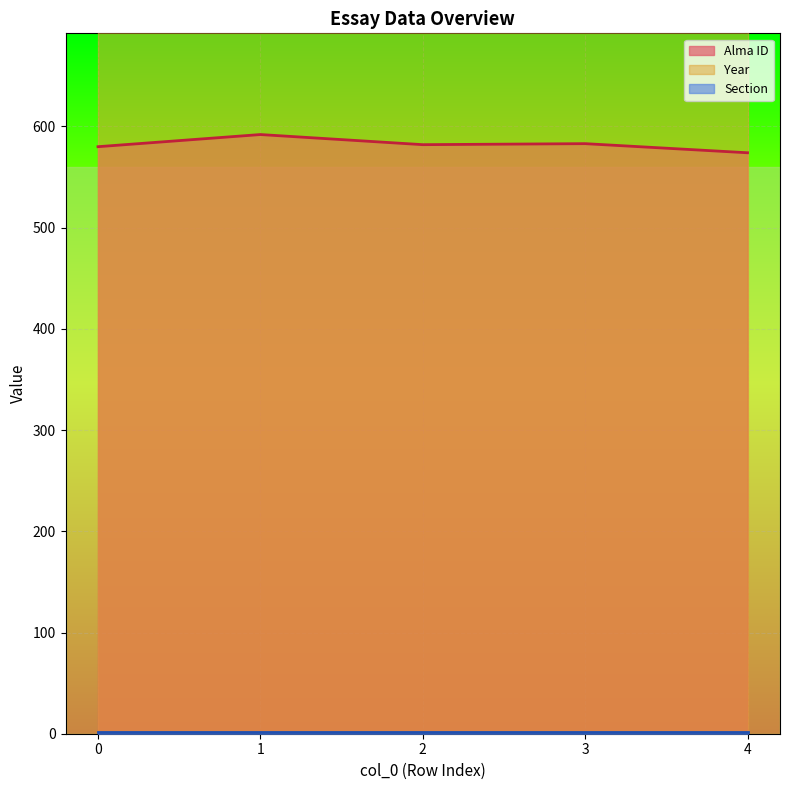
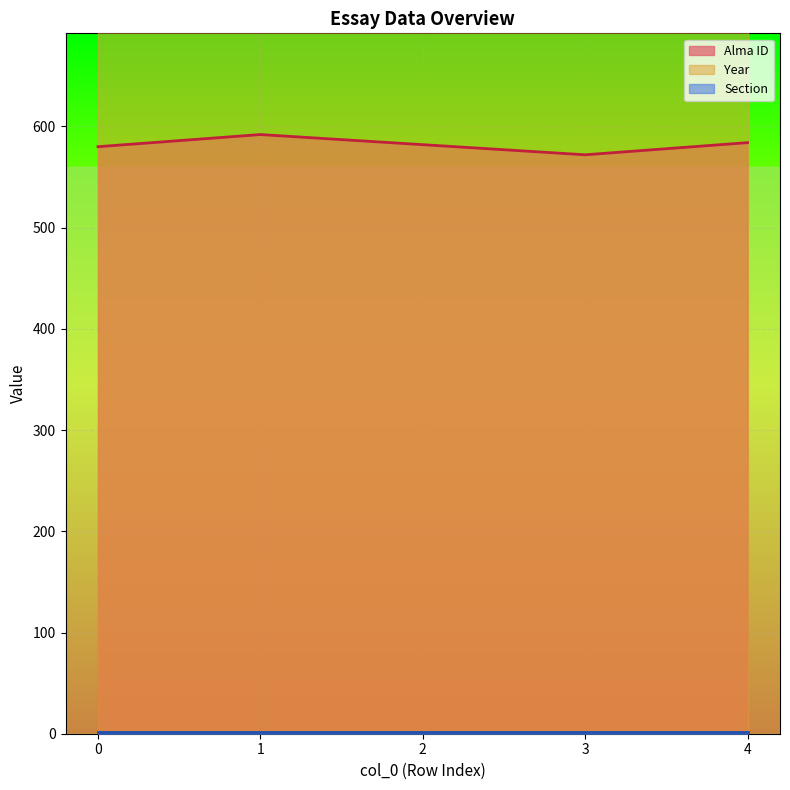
Alma ID, 3: 583 -> 572
Alma ID, 4: 574 -> 584
